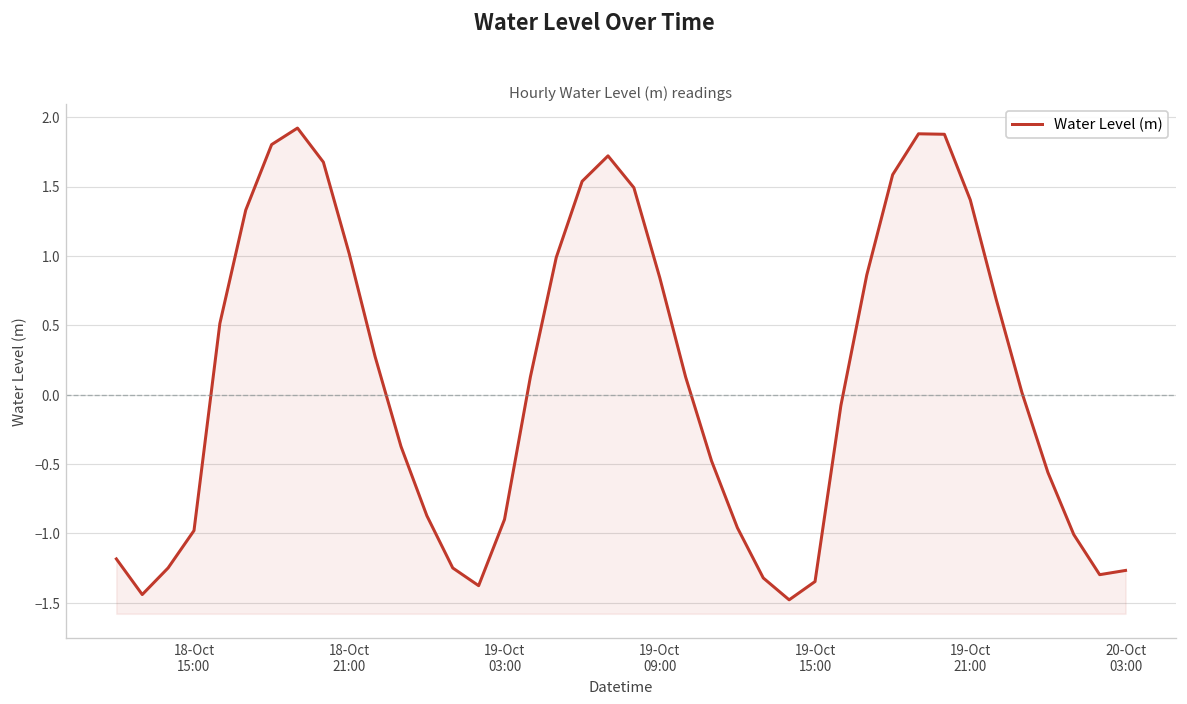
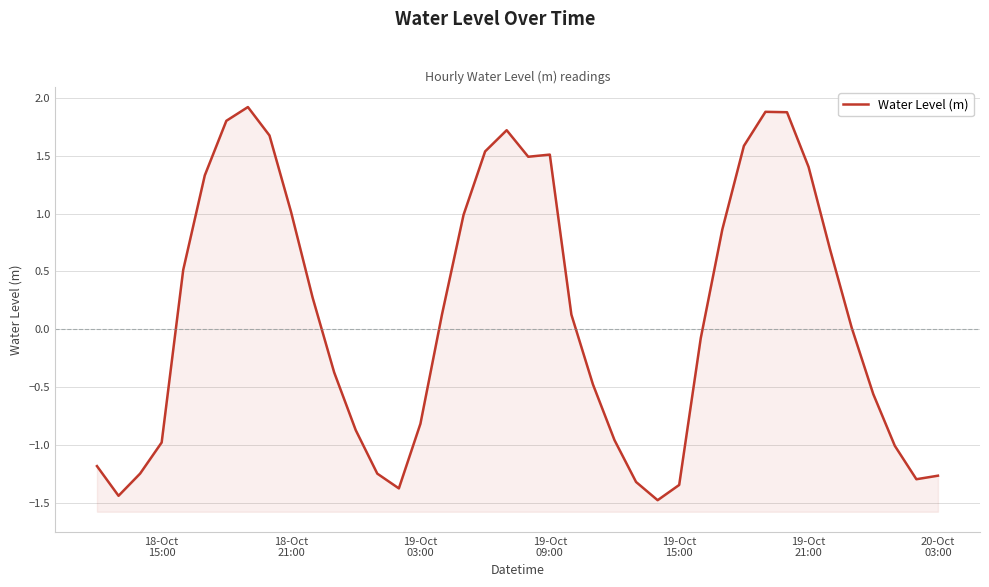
19-Oct 03:00: -0.90 -> -0.82
19-Oct 09:00: 0.84 -> 1.51
